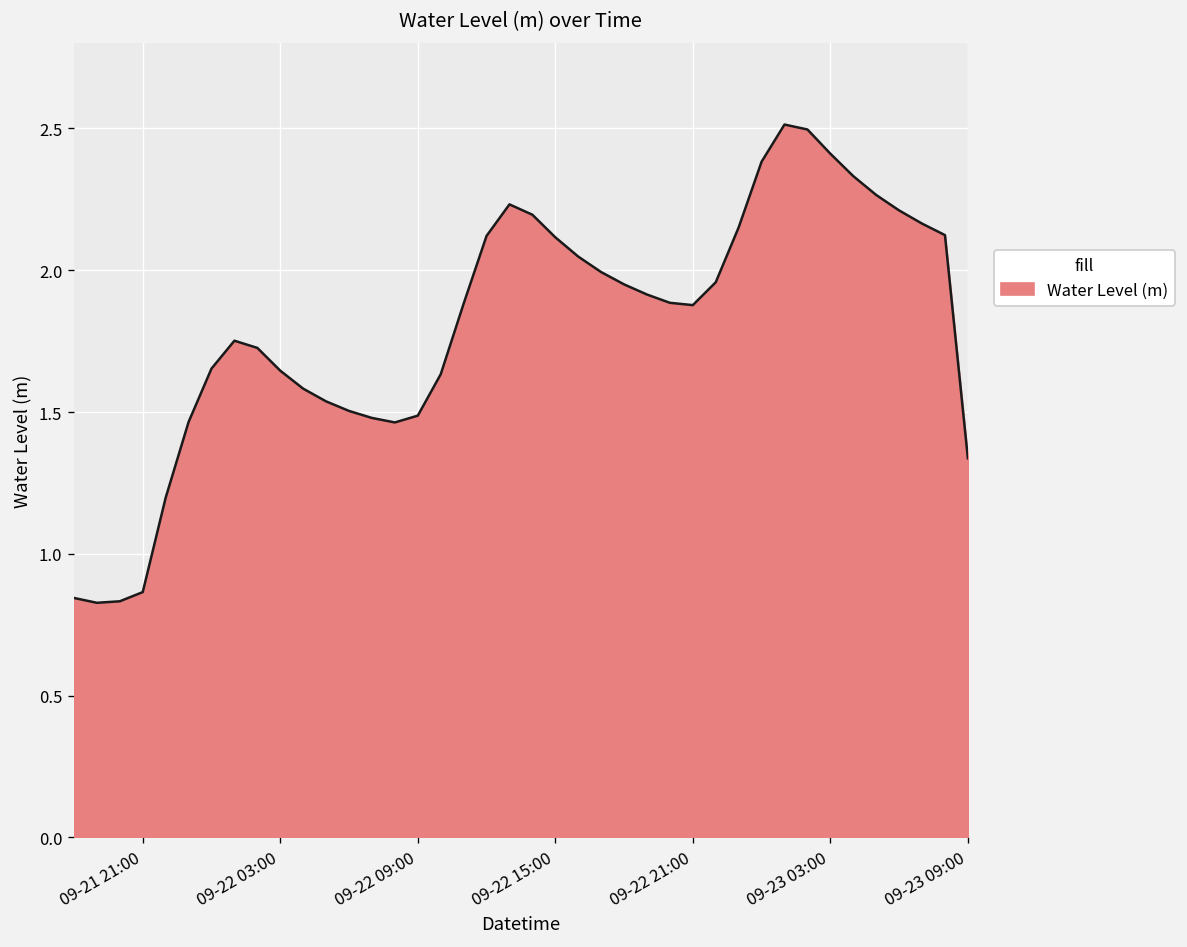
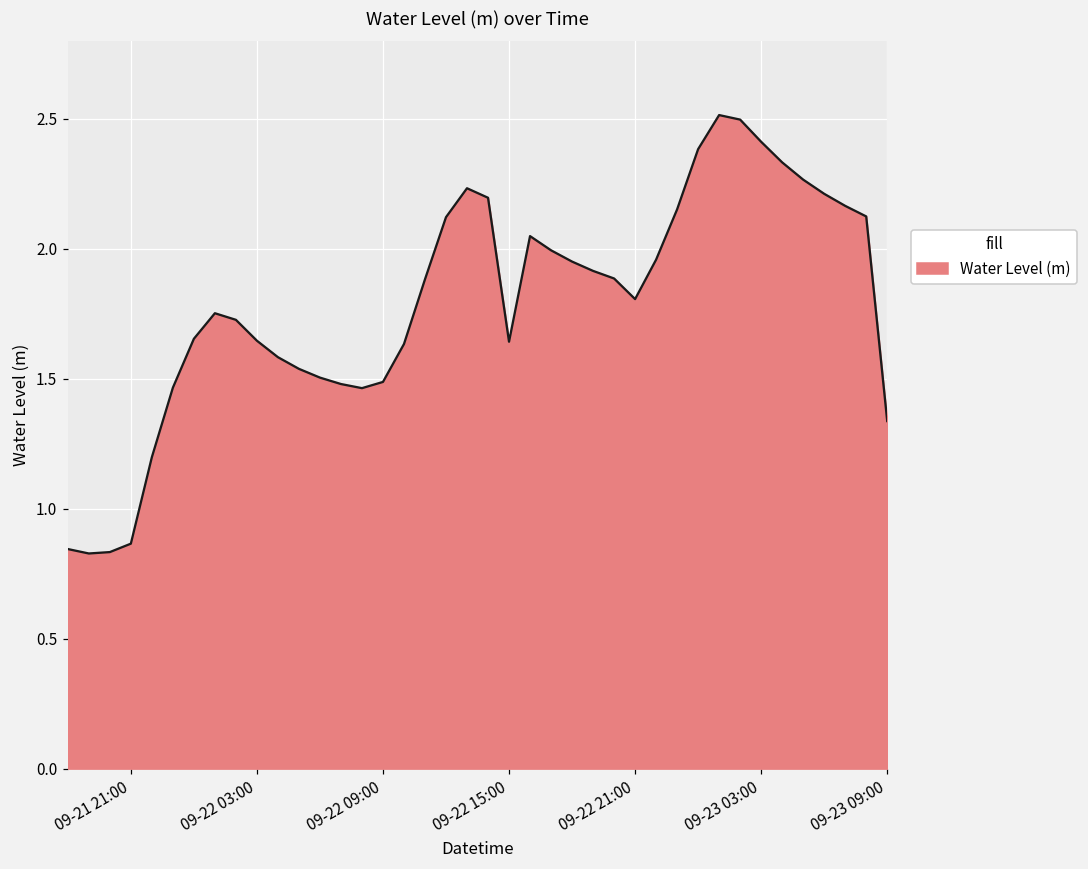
09-22 15:00: 2.12 -> 1.64
09-22 21:00: 1.88 -> 1.81
